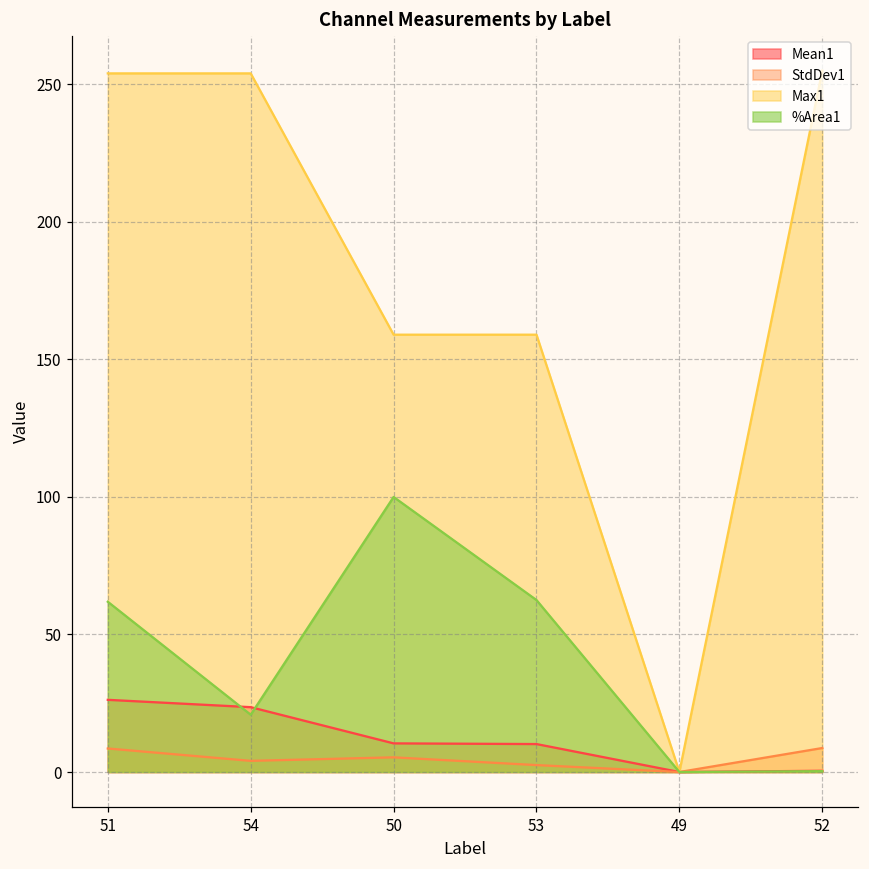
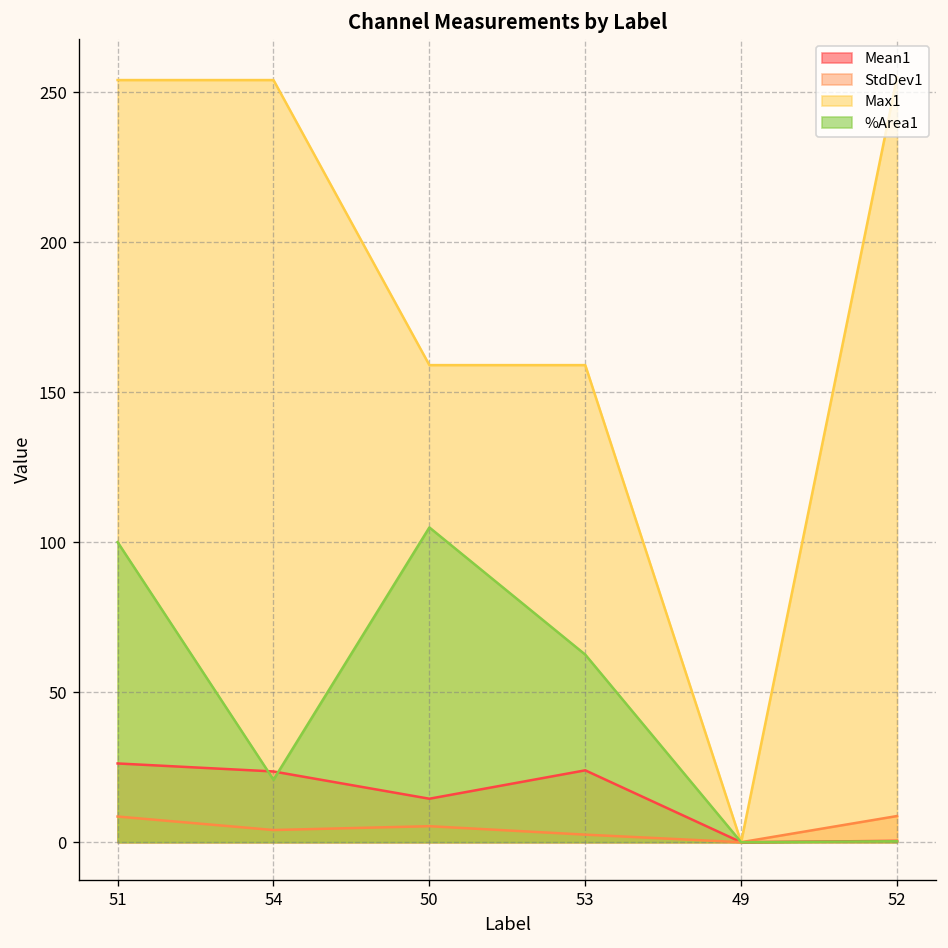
%Area1, 51: 62 -> 100
Mean1, 50: 10 -> 14
%Area1, 50: 100 -> 105
Mean1, 53: 10 -> 24
